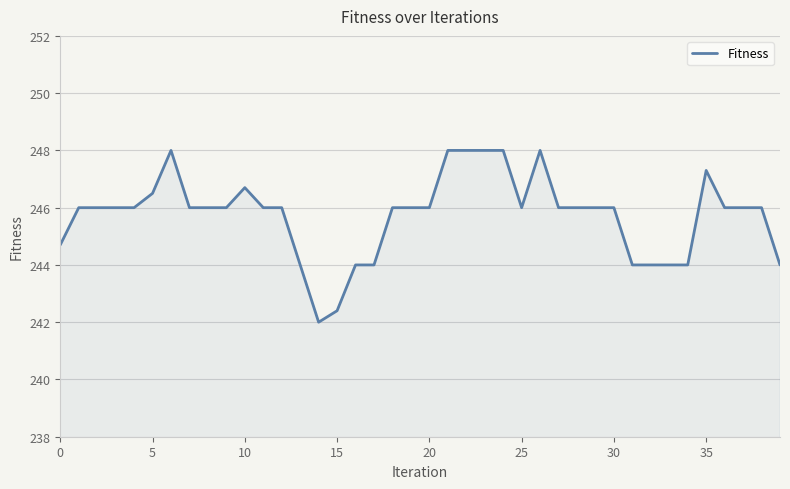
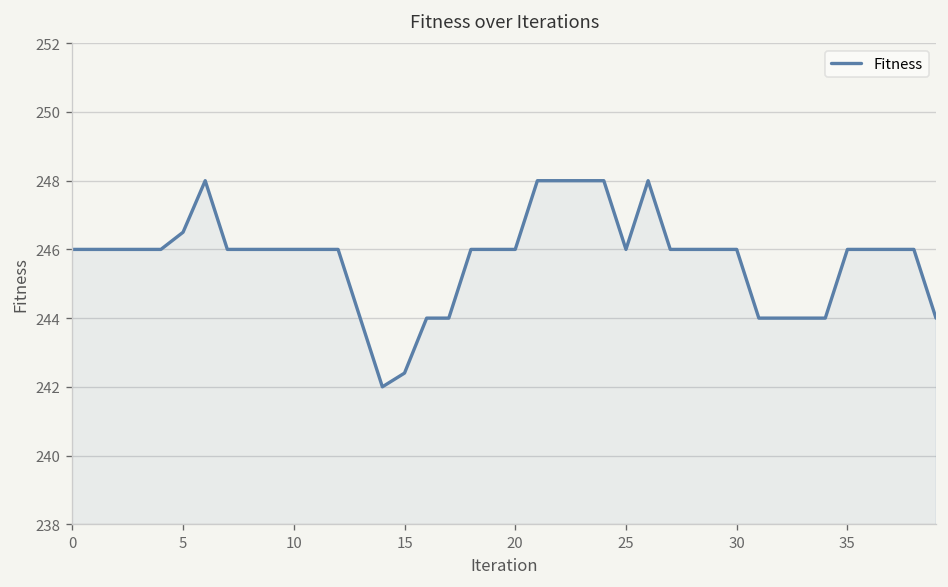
0: 244.7 -> 246.0
10: 246.7 -> 246.0
35: 247.3 -> 246.0
